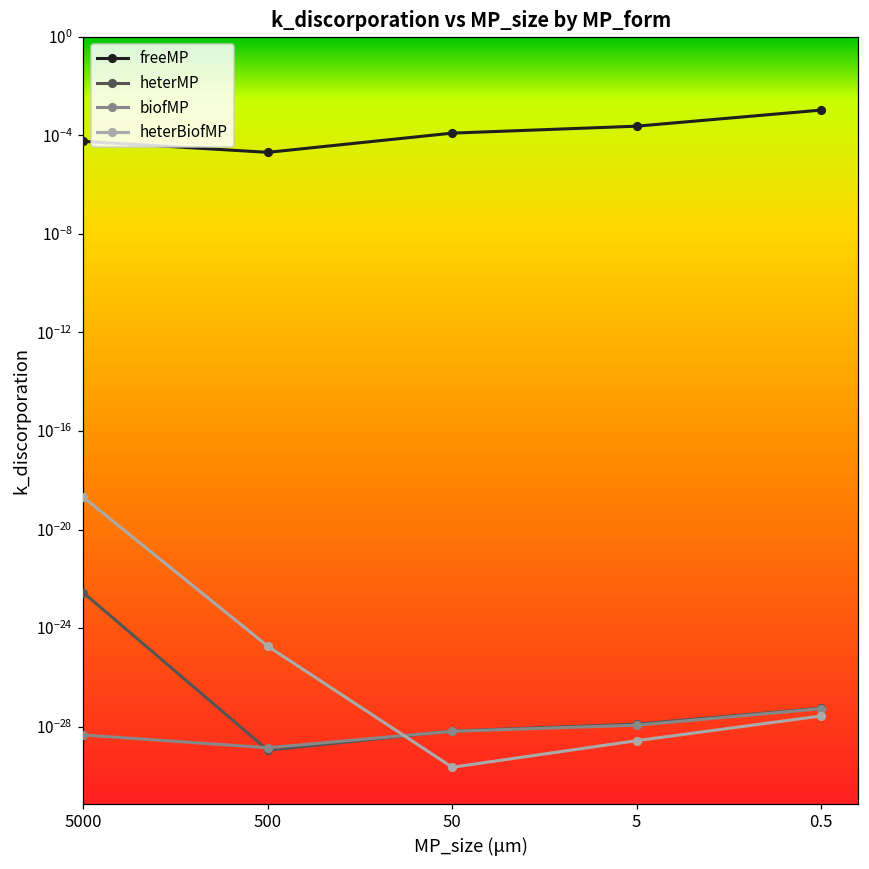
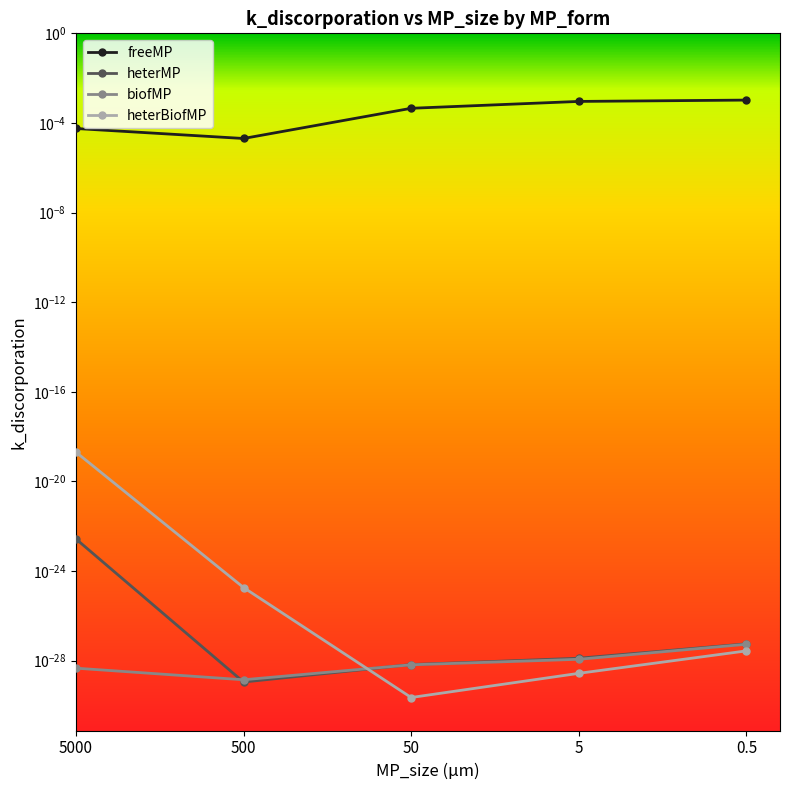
freeMP, 50: 0.0001 -> 0.0005
freeMP, 5: 0.0002 -> 0.0009
